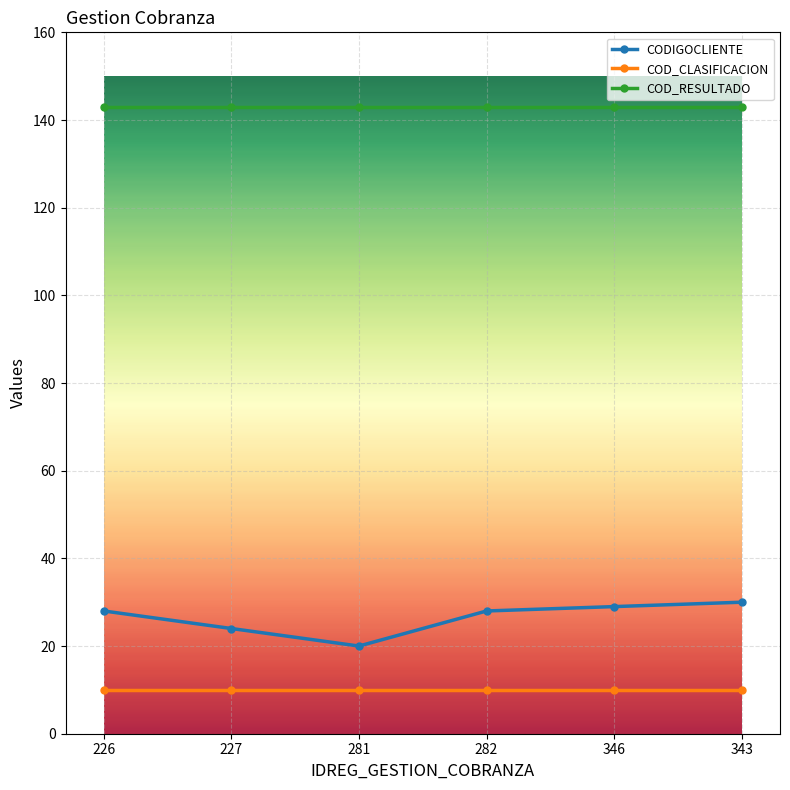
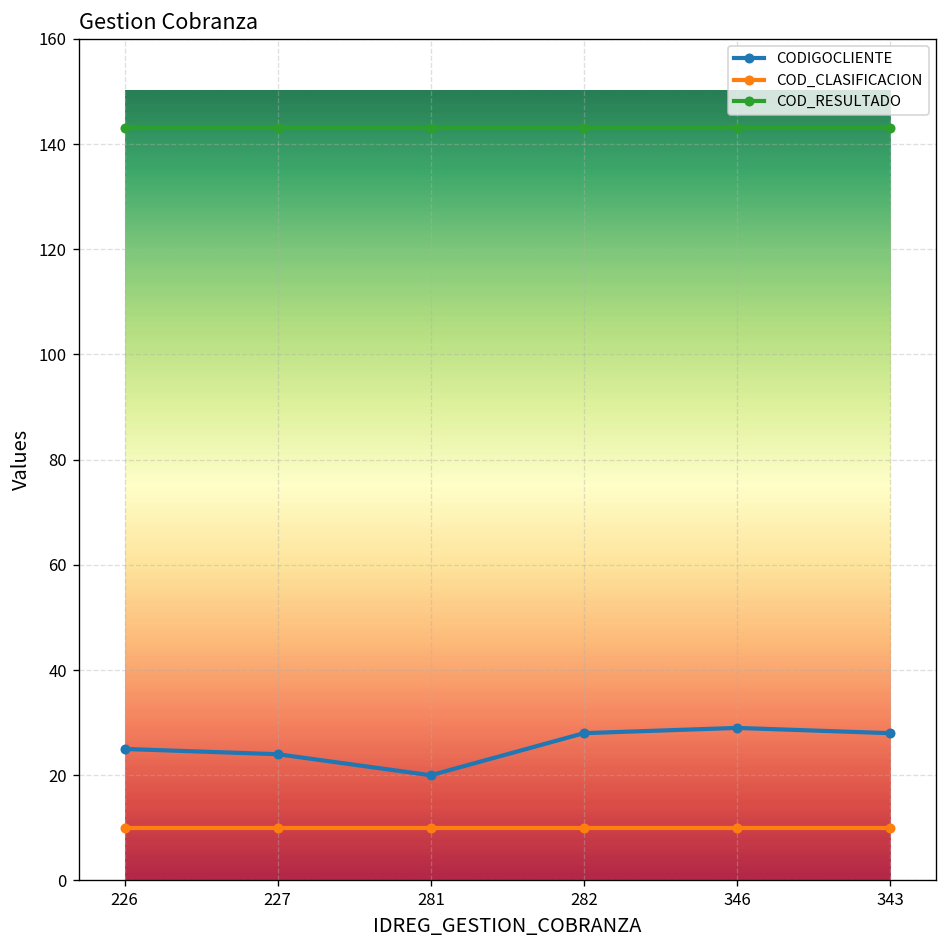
CODIGOCLIENTE, 226: 28 -> 25
CODIGOCLIENTE, 343: 30 -> 28
